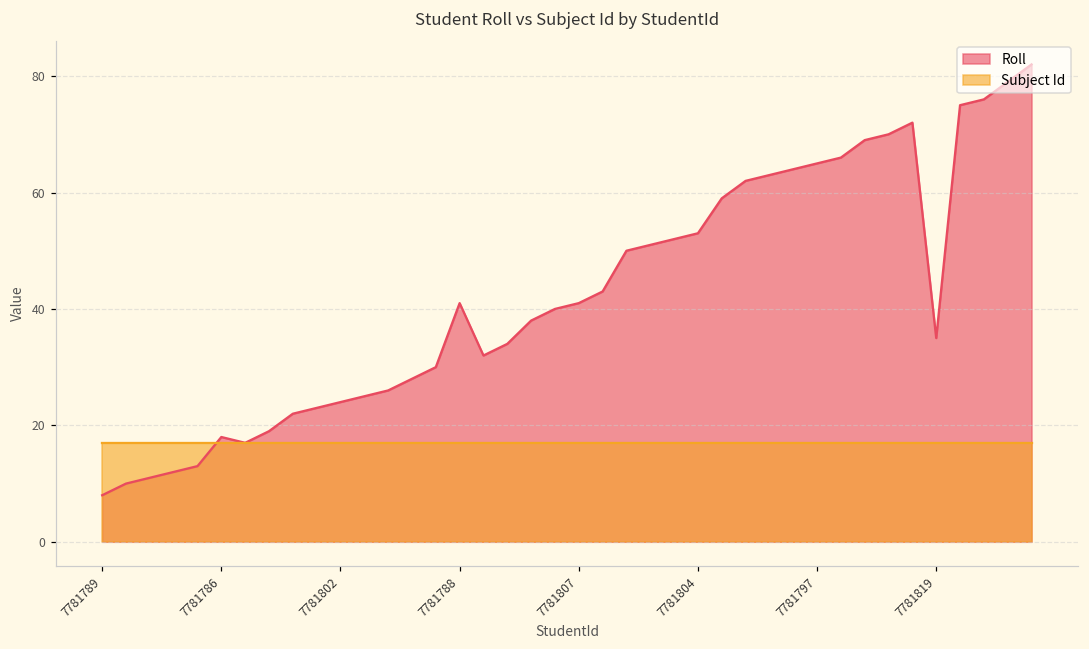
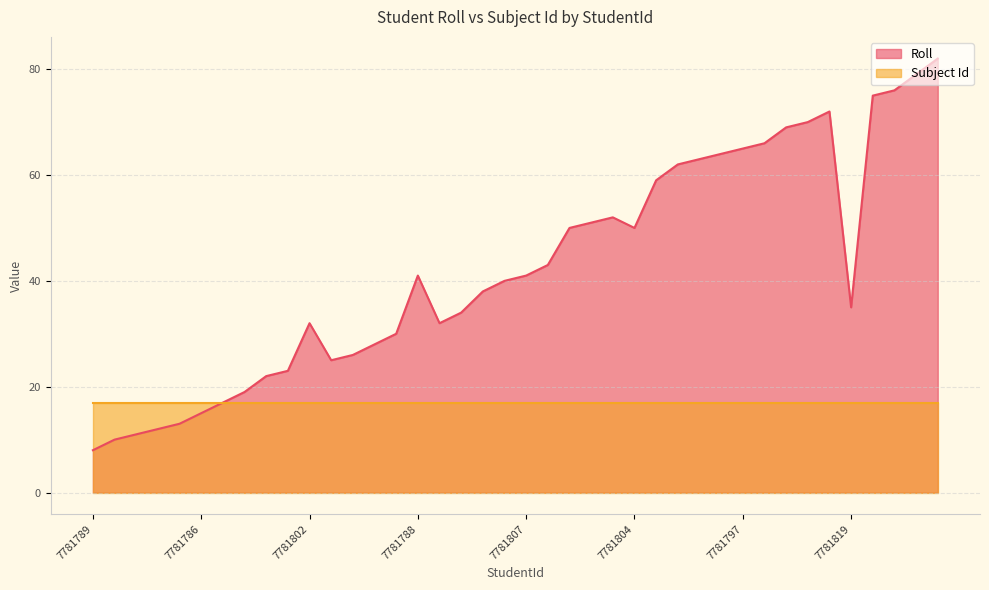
Roll, 7781786: 18 -> 15
Roll, 7781802: 24 -> 32
Roll, 7781804: 53 -> 50
